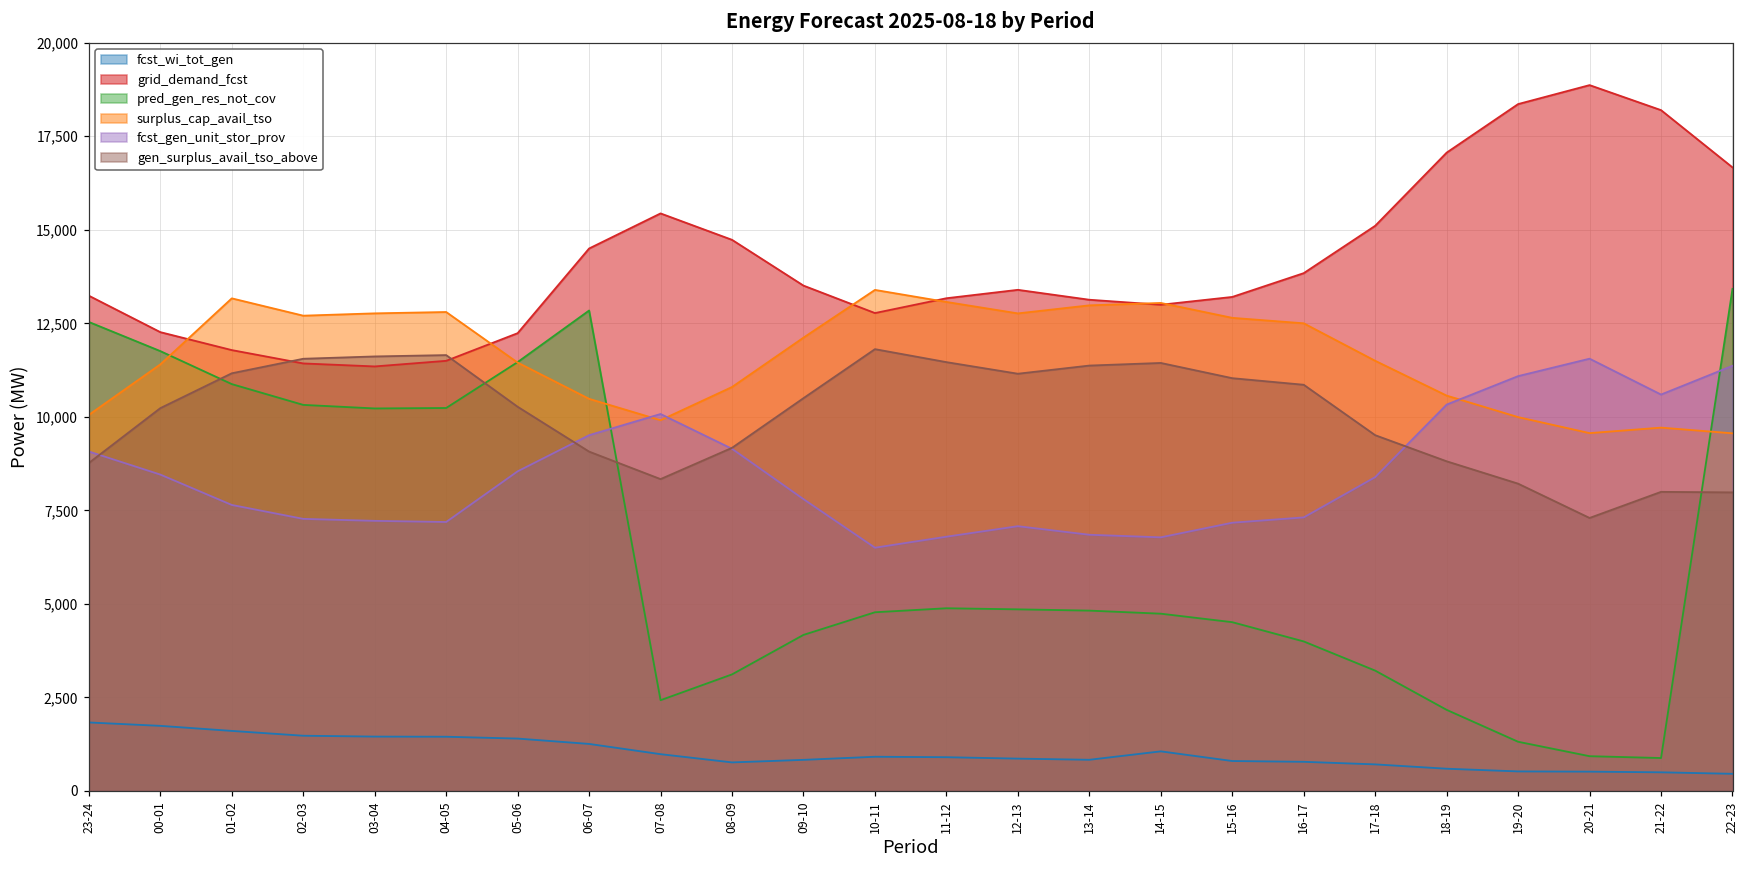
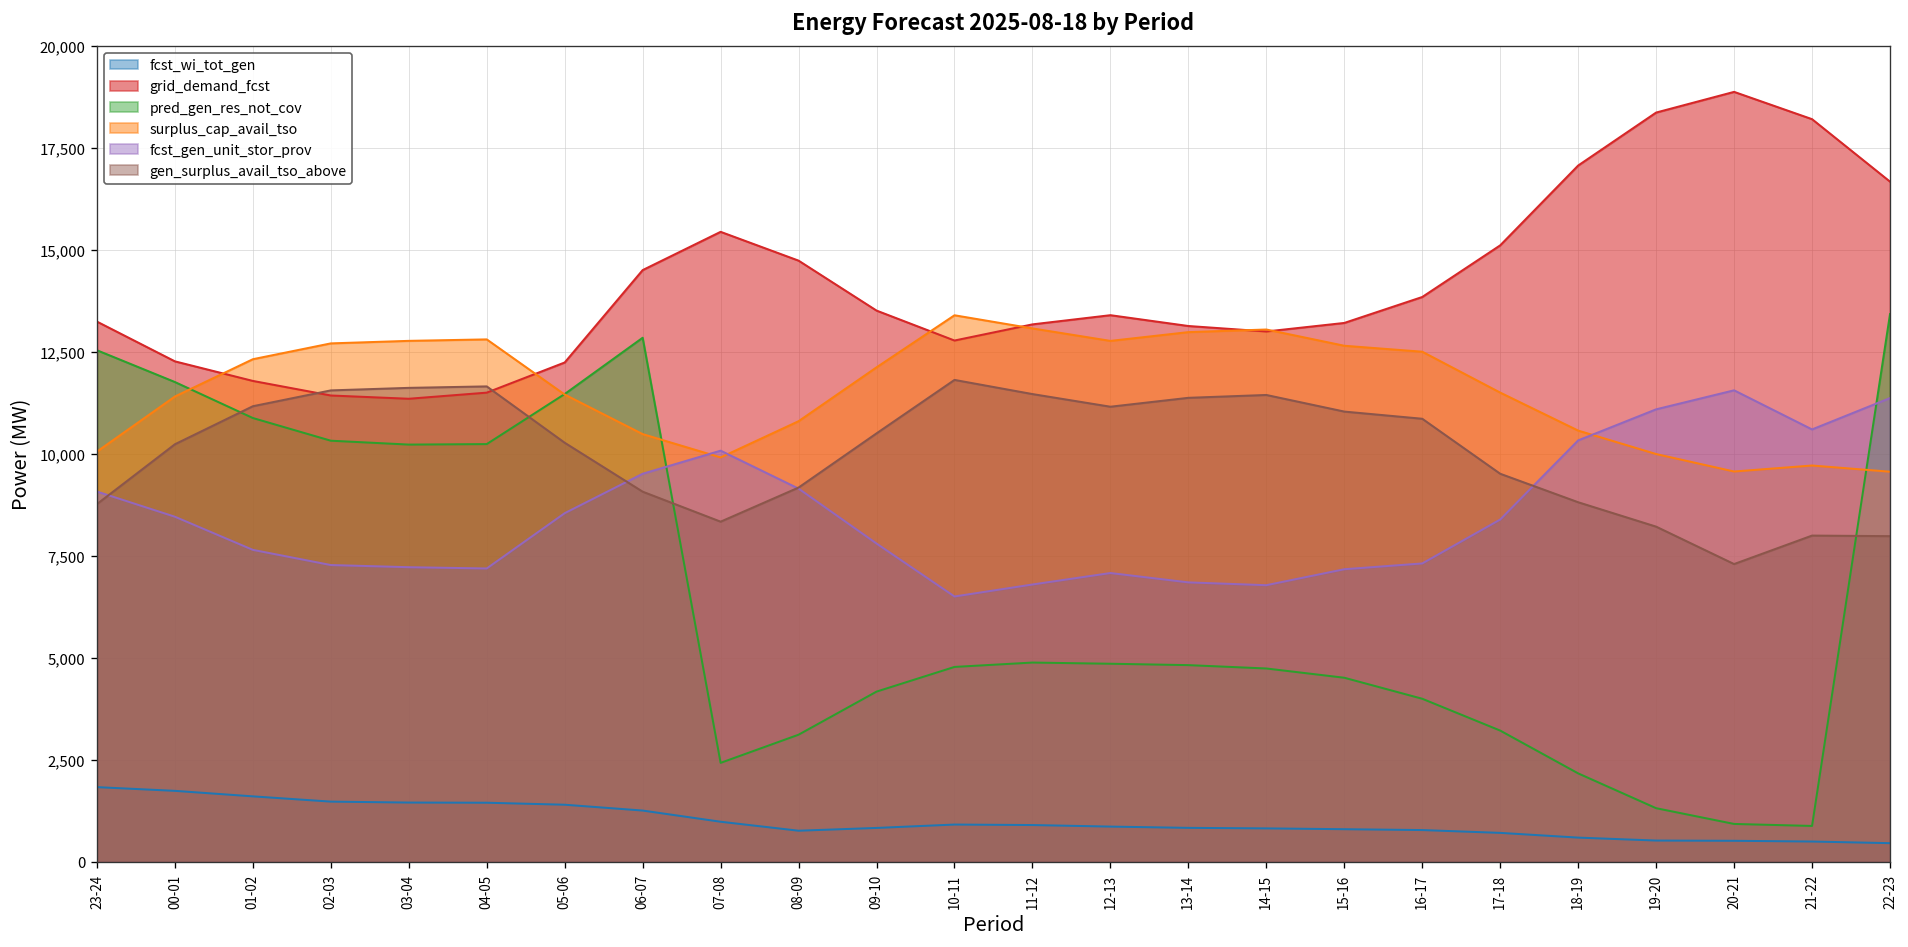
surplus_cap_avail_tso, 01-02: 13,200 -> 12,300
fcst_wi_tot_gen, 14-15: 1,100 -> 800
